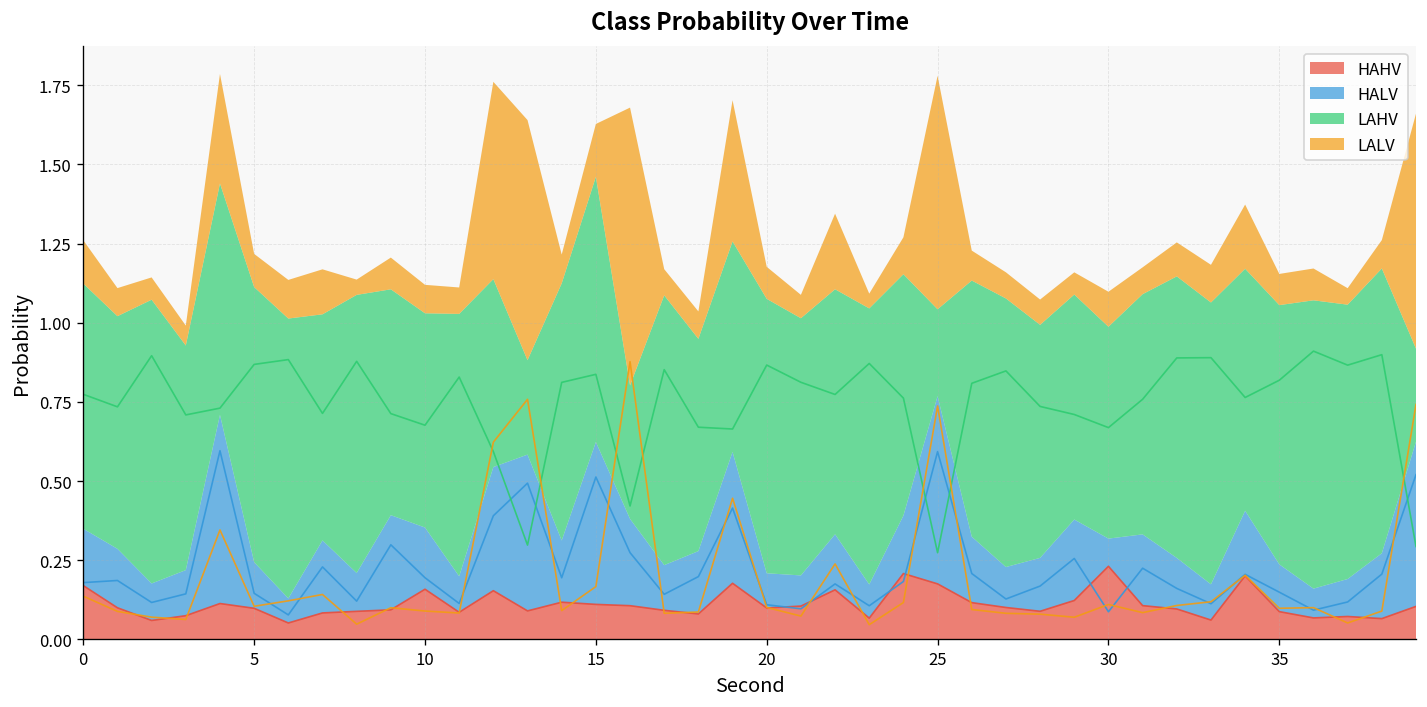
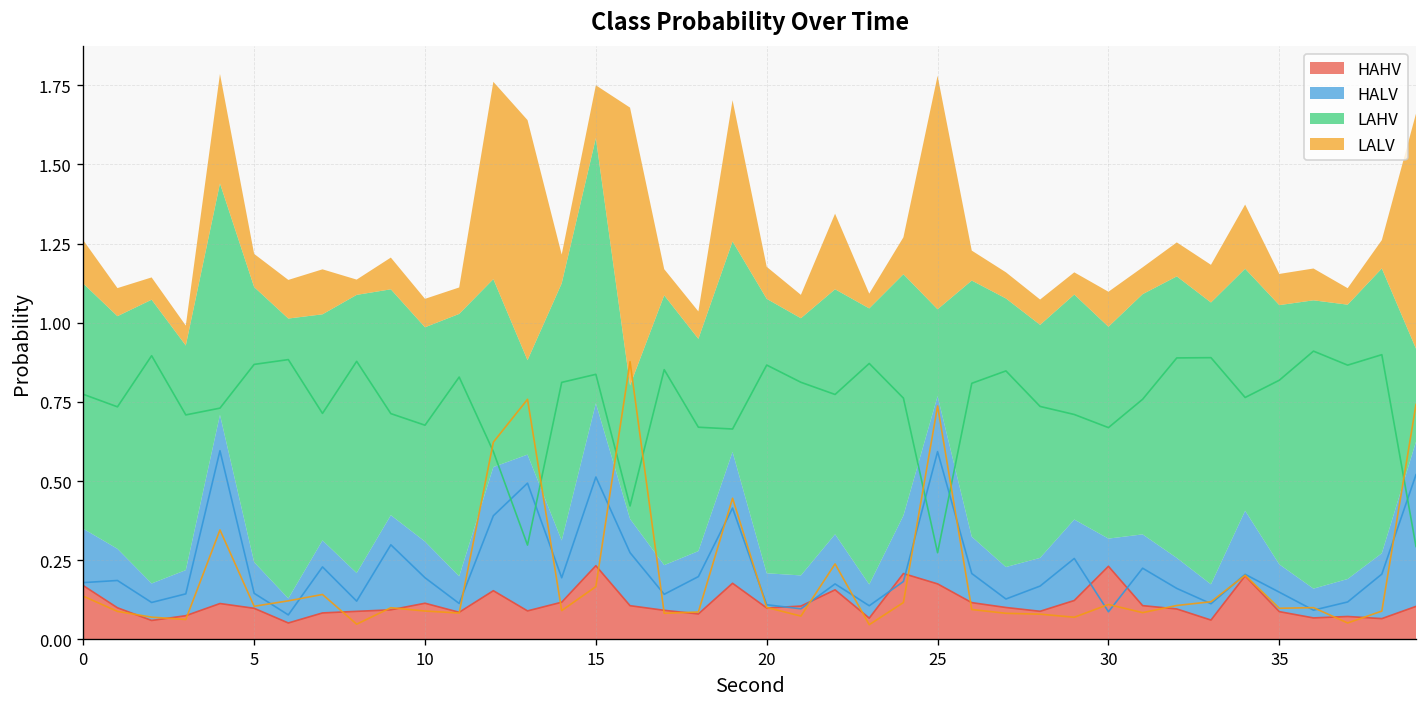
HAHV, 10: 0.16 -> 0.11
HAHV, 15: 0.11 -> 0.23
